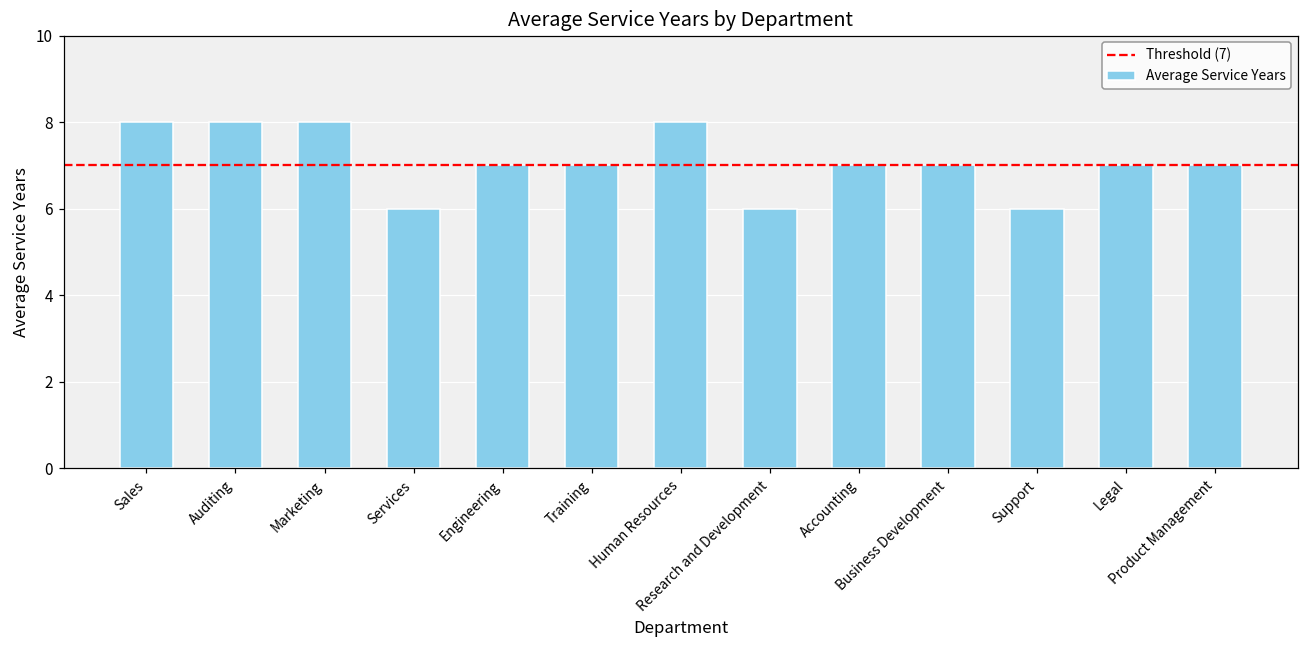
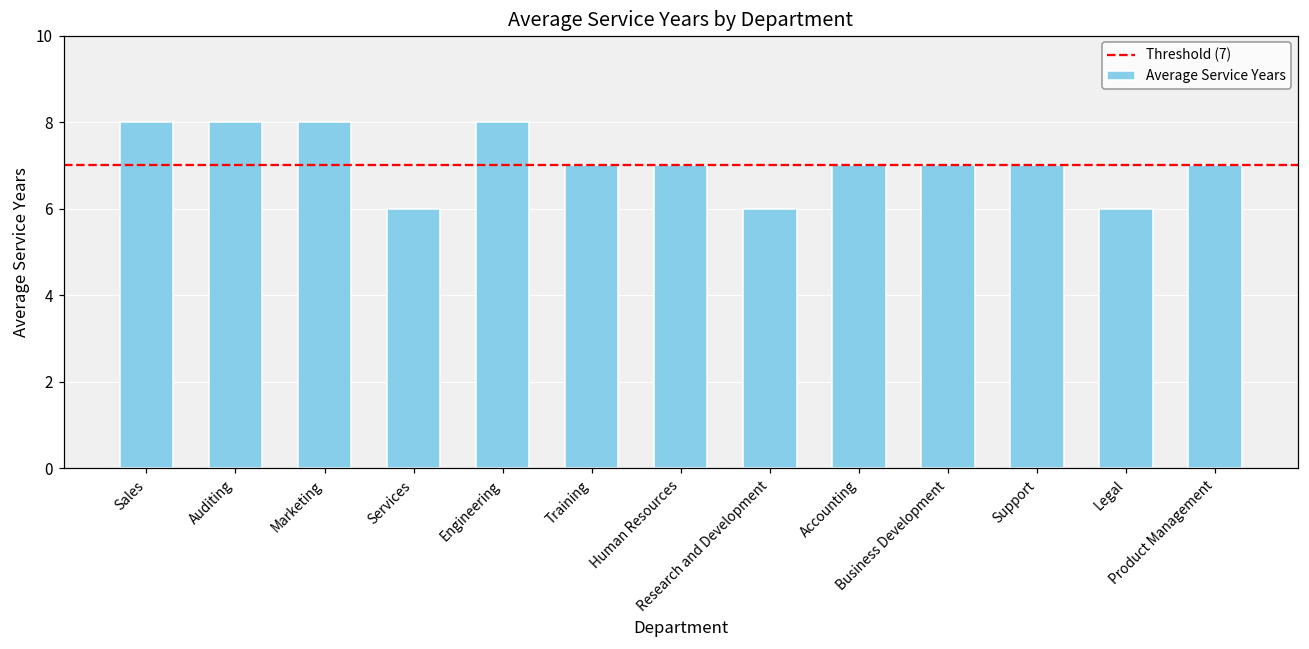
Engineering: 7 -> 8
Human Resources: 8 -> 7
Support: 6 -> 7
Legal: 7 -> 6
